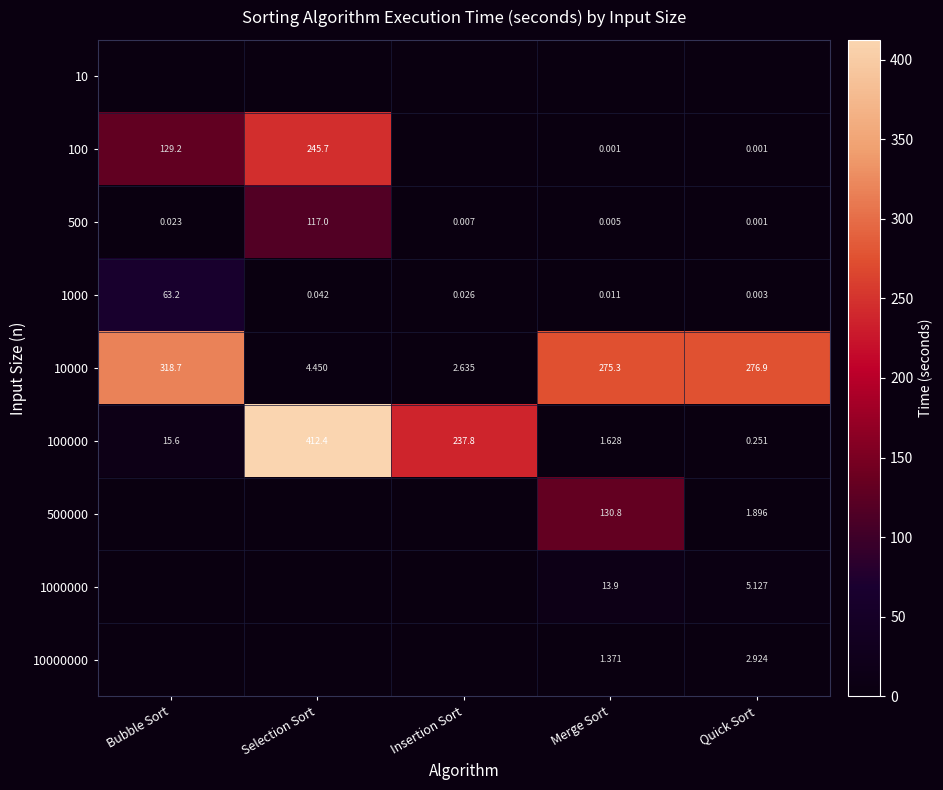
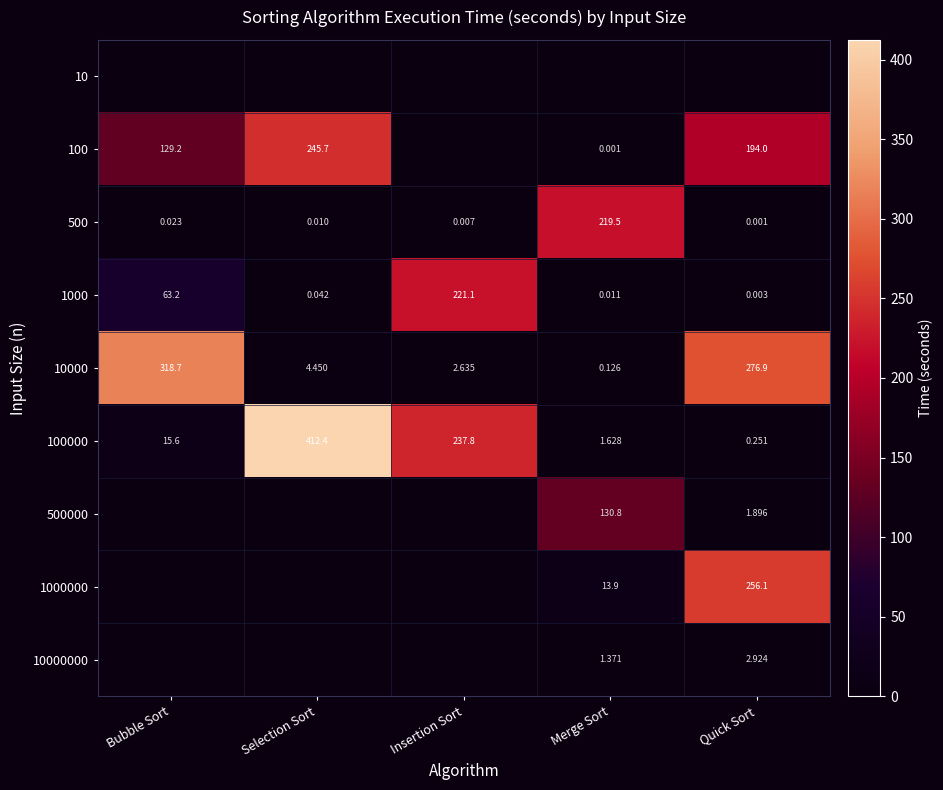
100, Quick Sort: 0.001 -> 194.0
500, Selection Sort: 117.0 -> 0.010
500, Merge Sort: 0.005 -> 219.5
1000, Insertion Sort: 0.026 -> 221.1
10000, Merge Sort: 275.3 -> 0.126
1000000, Quick Sort: 5.127 -> 256.1
